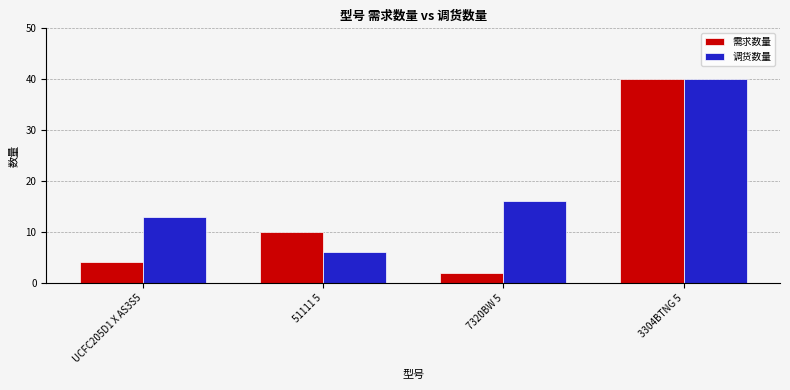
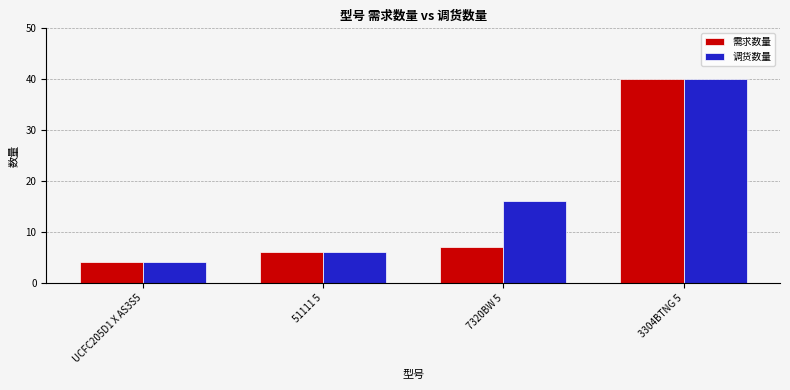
调货数量, UCFC205D1 X AS3S5: 13 -> 4
需求数量, 51111 5: 10 -> 6
需求数量, 7320BW 5: 2 -> 7
